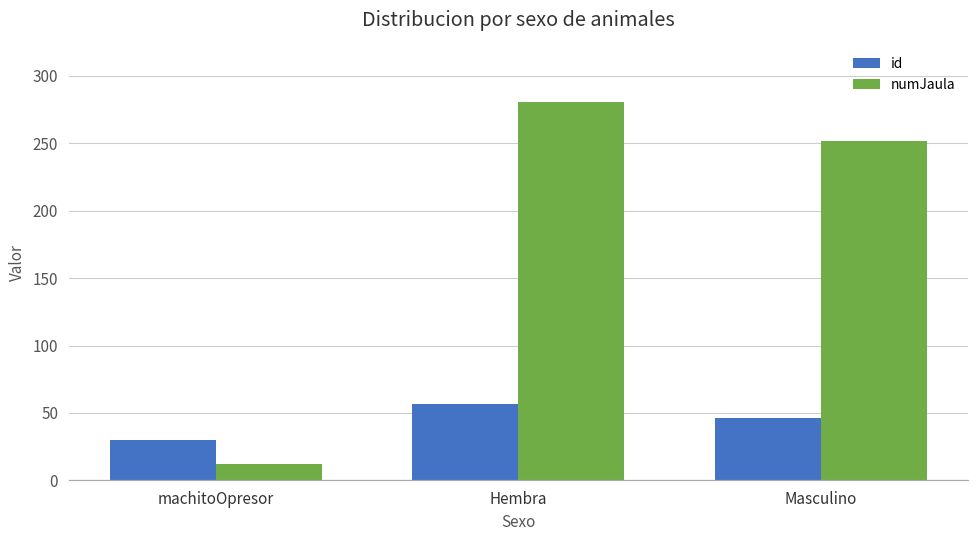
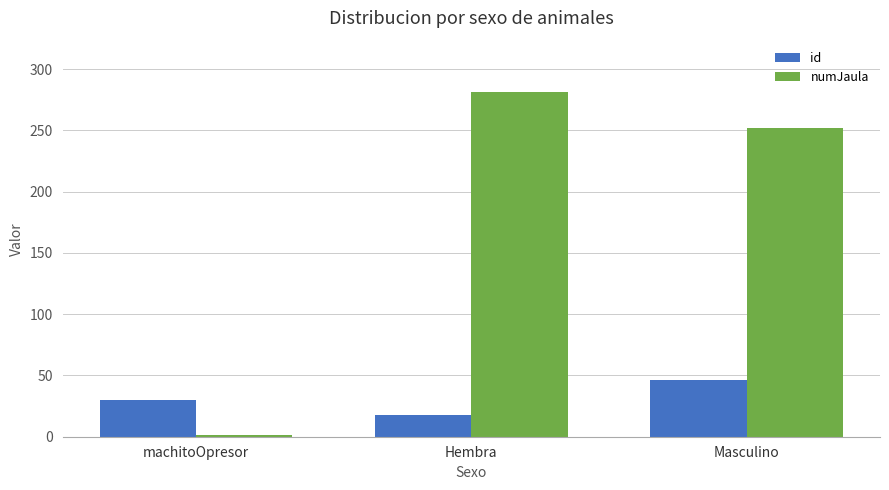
numJaula, machitoOpresor: 12 -> 1
id, Hembra: 57 -> 18
